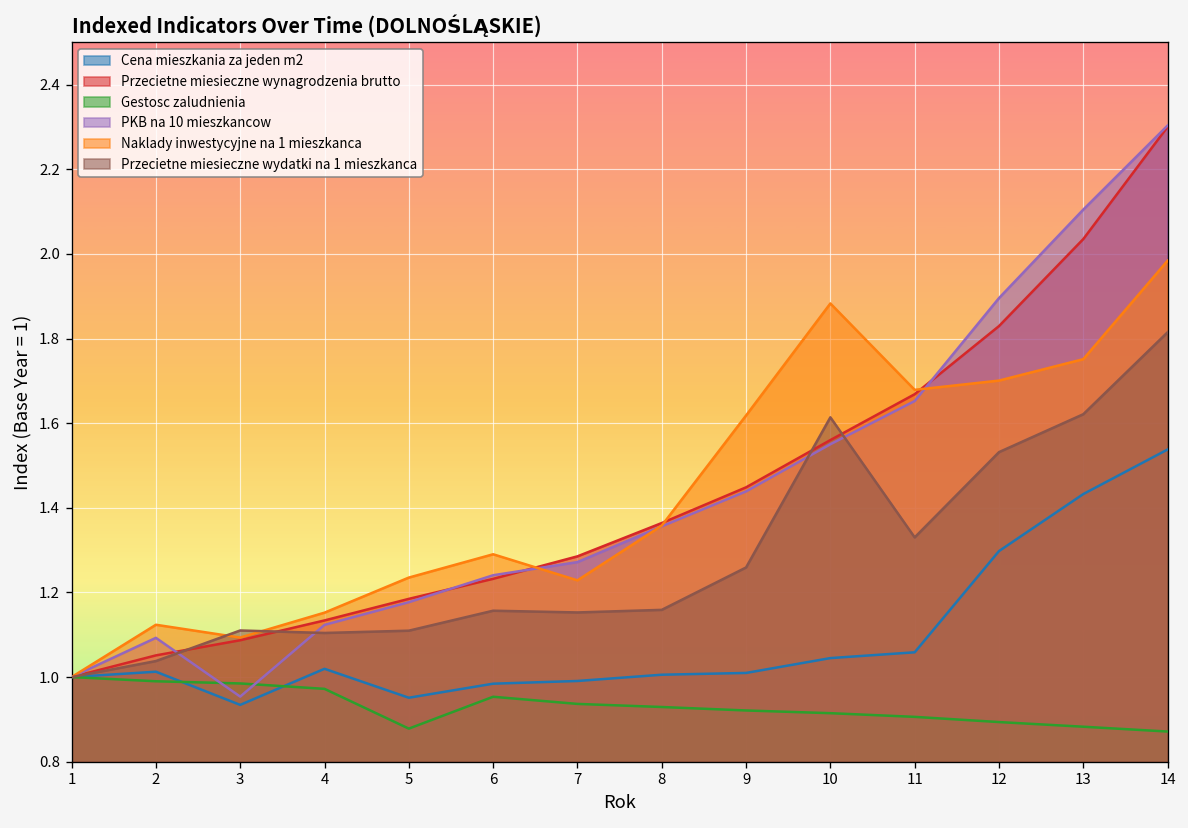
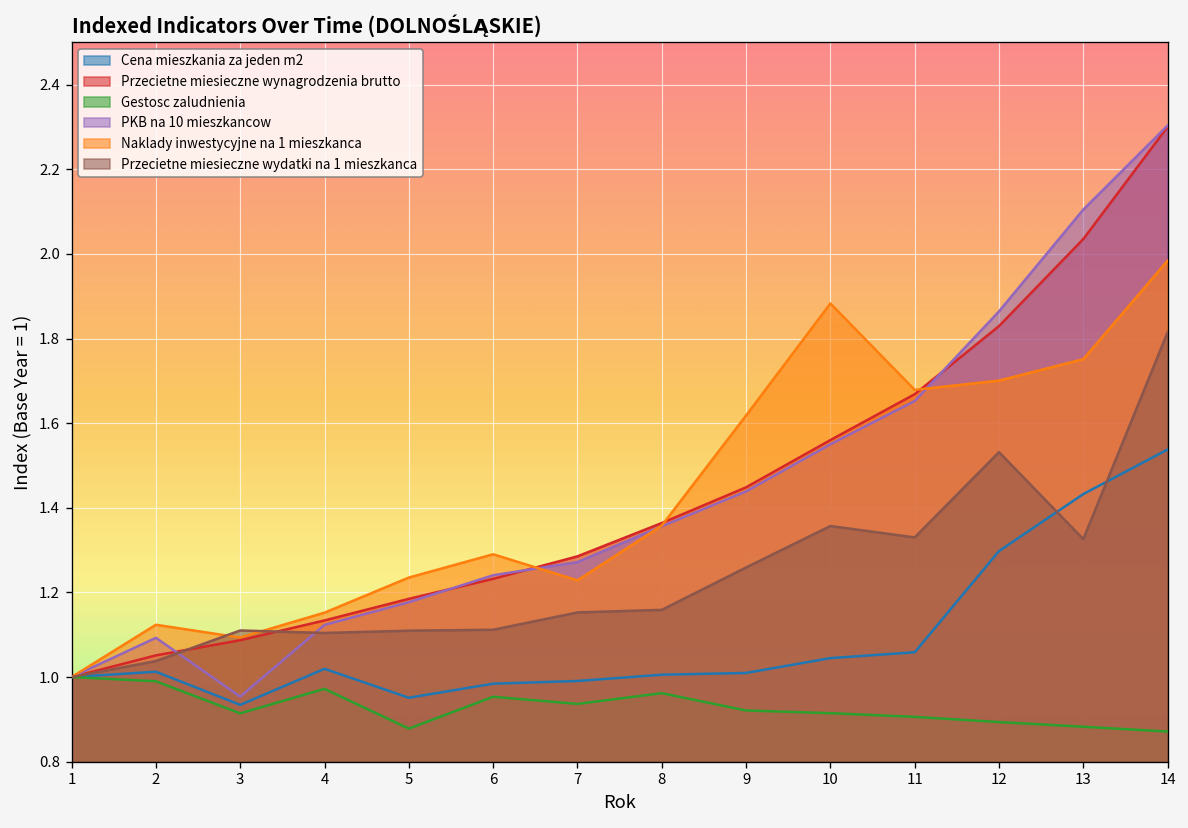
Gestosc zaludnienia, 3: 0.98 -> 0.91
Przecietne miesieczne wydatki na 1 mieszkanca, 6: 1.16 -> 1.11
Gestosc zaludnienia, 8: 0.93 -> 0.96
Przecietne miesieczne wydatki na 1 mieszkanca, 10: 1.61 -> 1.36
PKB na 10 mieszkancow, 12: 1.90 -> 1.86
Przecietne miesieczne wydatki na 1 mieszkanca, 13: 1.62 -> 1.33
